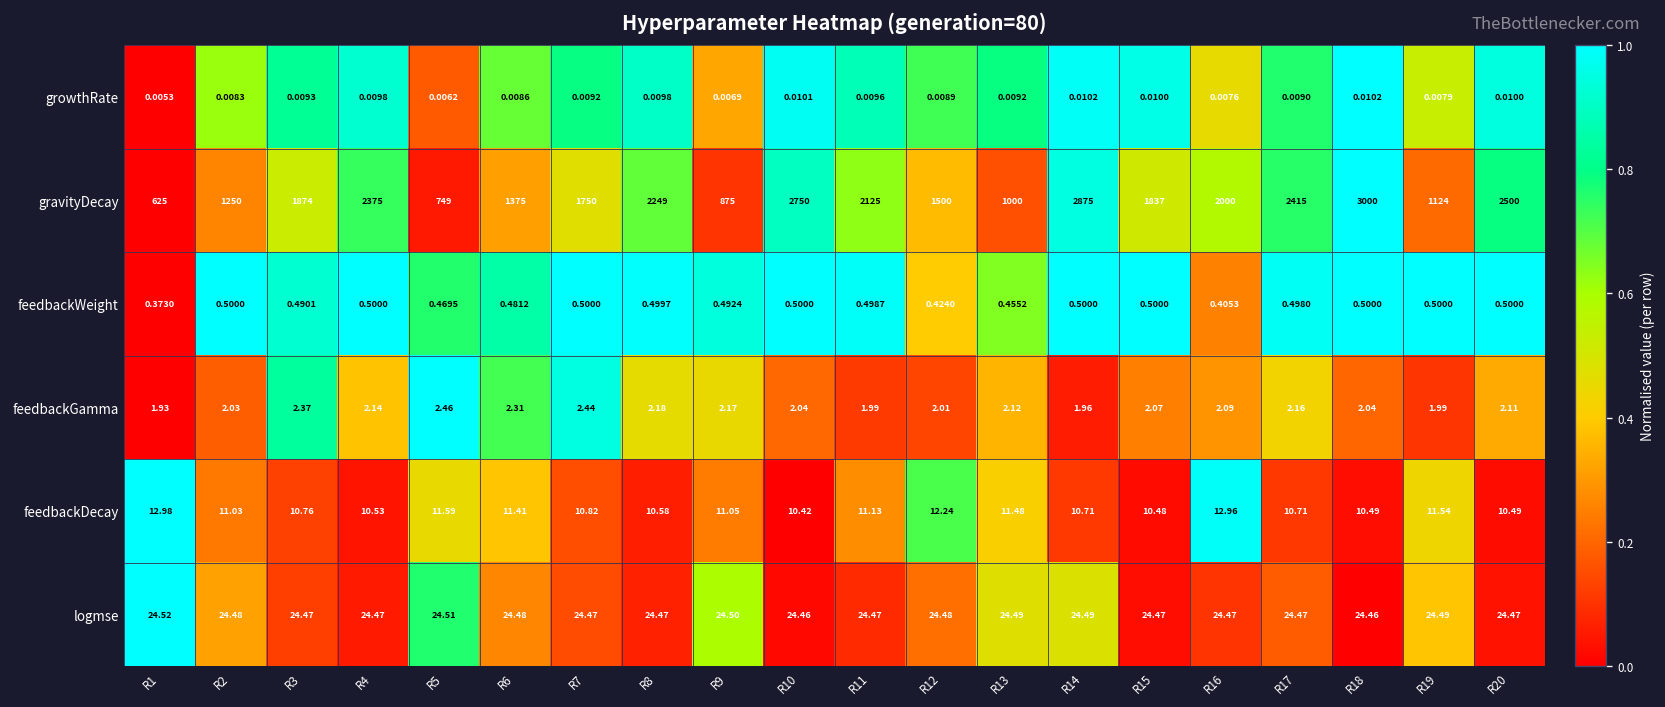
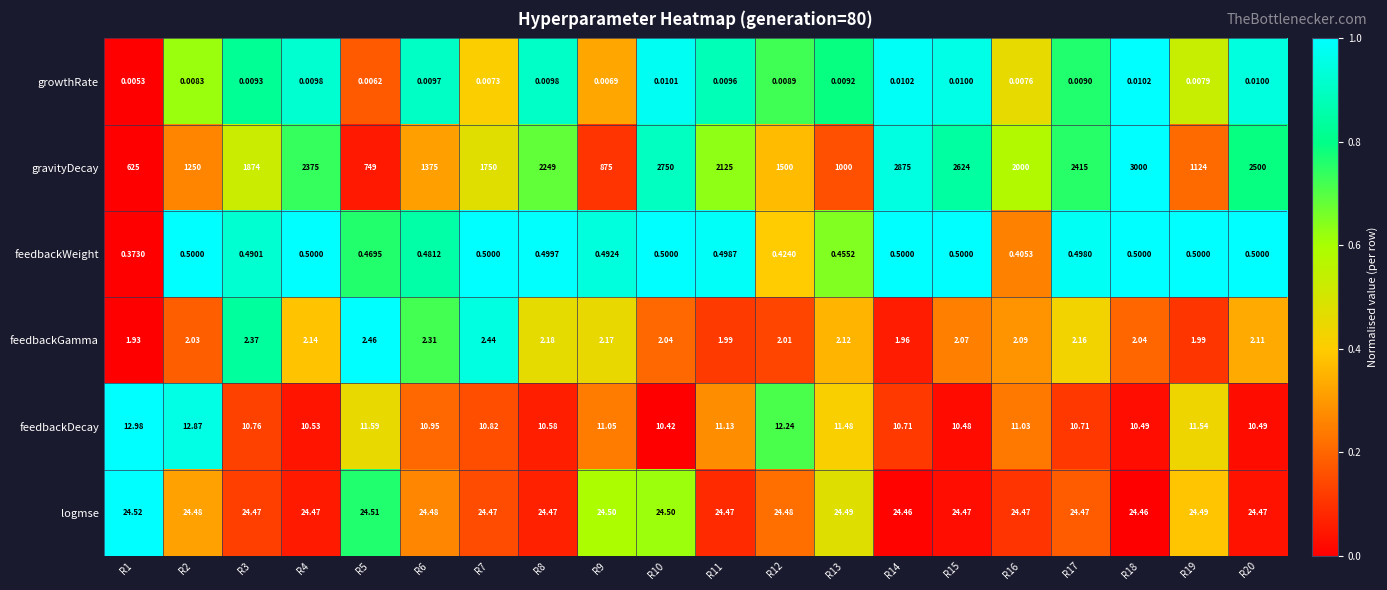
growthRate, R6: 0.0086 -> 0.0097
growthRate, R7: 0.0092 -> 0.0073
gravityDecay, R15: 1837 -> 2624
feedbackDecay, R2: 11.03 -> 12.87
feedbackDecay, R6: 11.41 -> 10.95
feedbackDecay, R16: 12.96 -> 11.03
logmse, R10: 24.46 -> 24.50
logmse, R14: 24.49 -> 24.46
